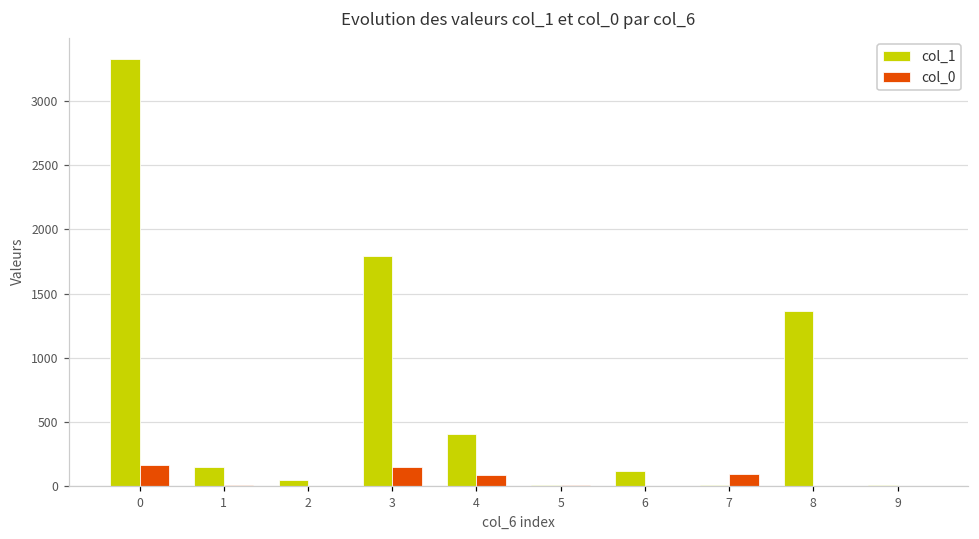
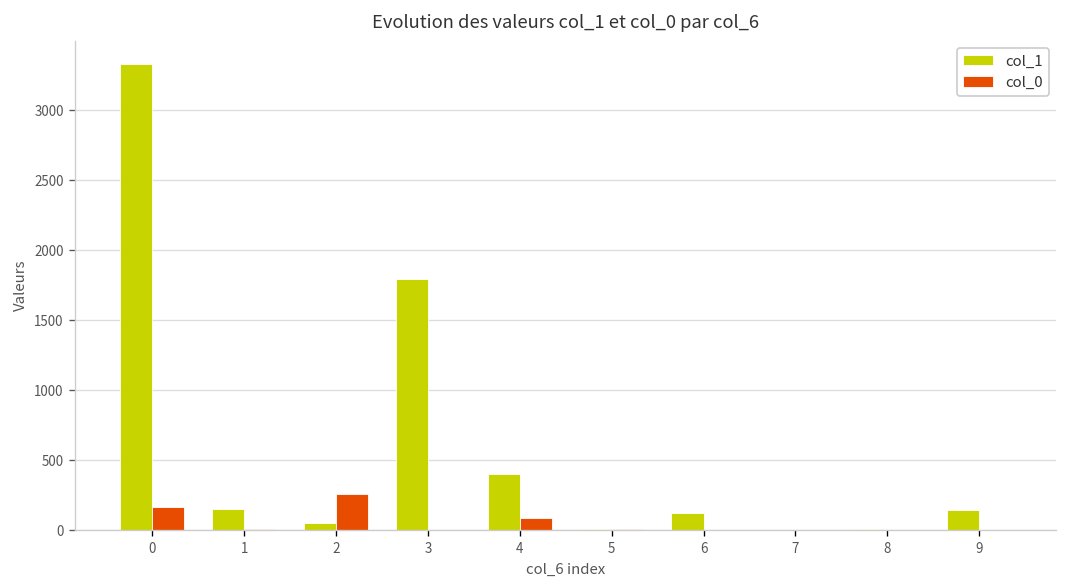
col_0, 2: 0 -> 260
col_0, 3: 150 -> 0
col_0, 7: 90 -> 0
col_1, 8: 1360 -> 10
col_1, 9: 10 -> 140
